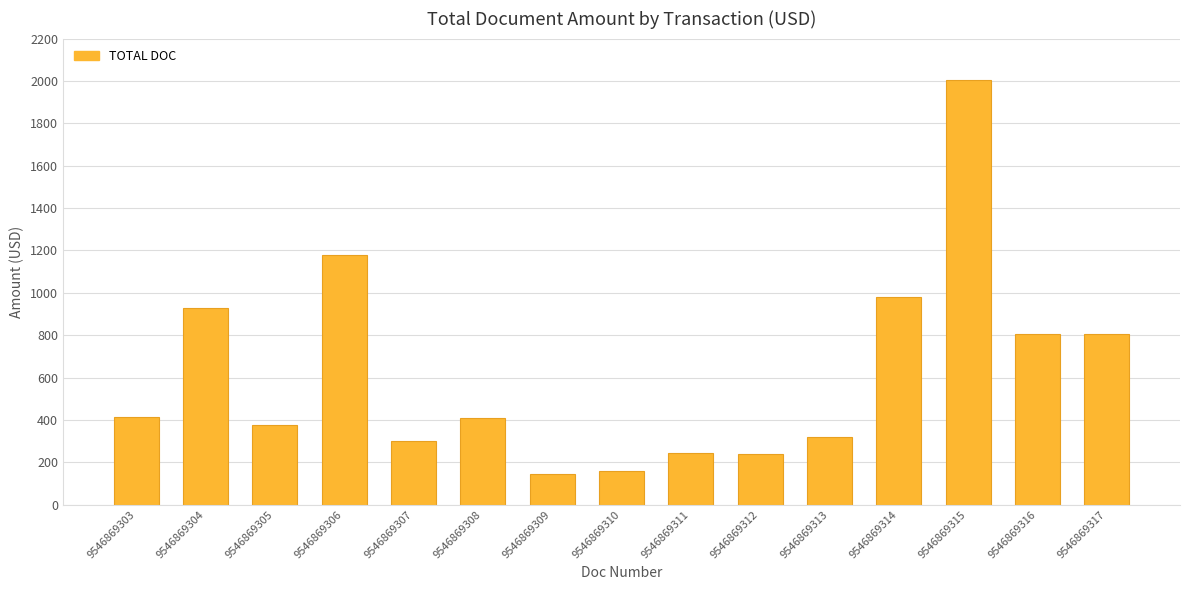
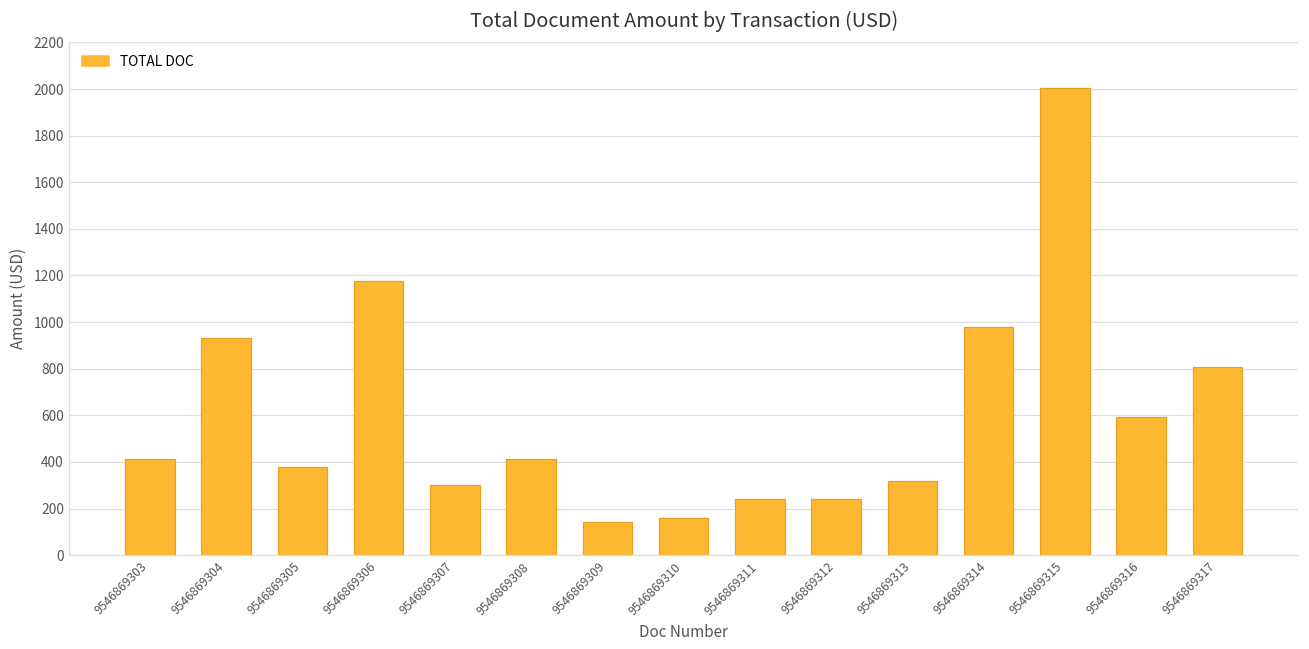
9546869316: 810 -> 590
